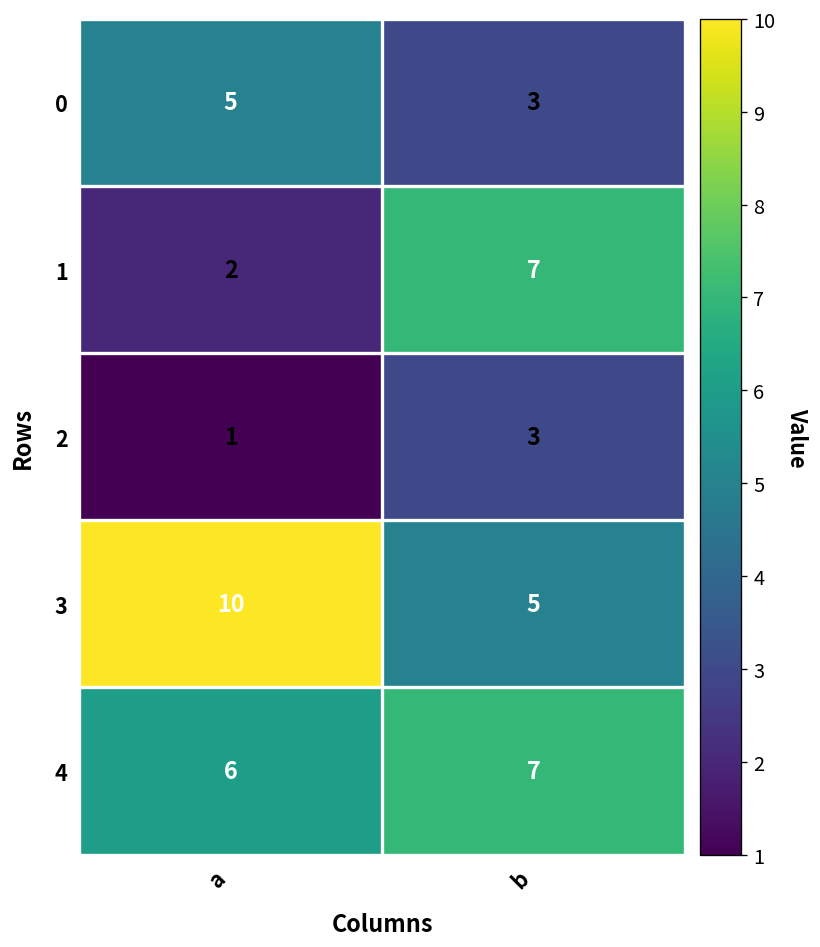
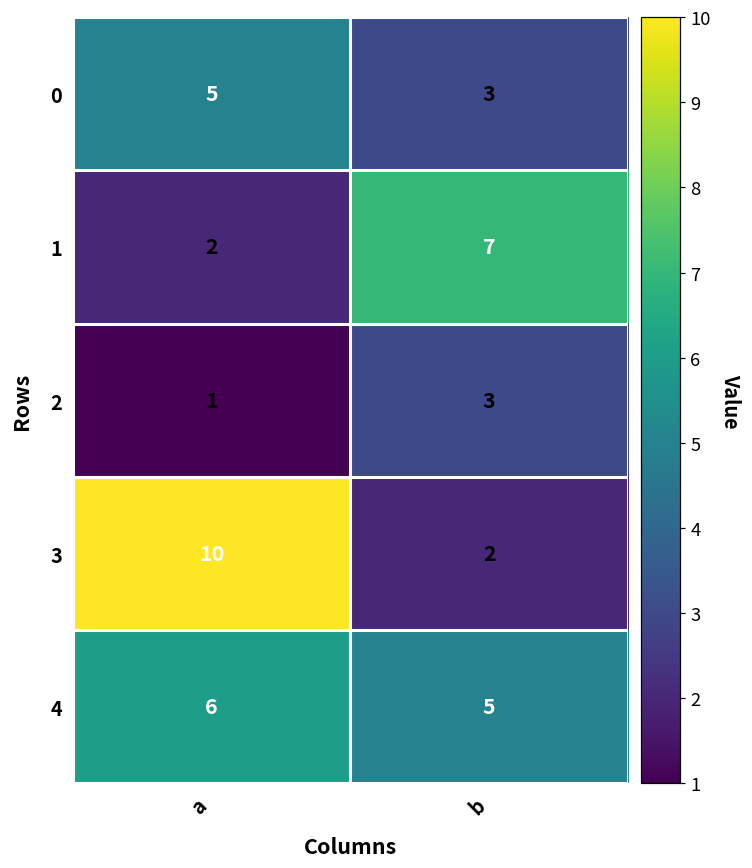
3, b: 5 -> 2
4, b: 7 -> 5
